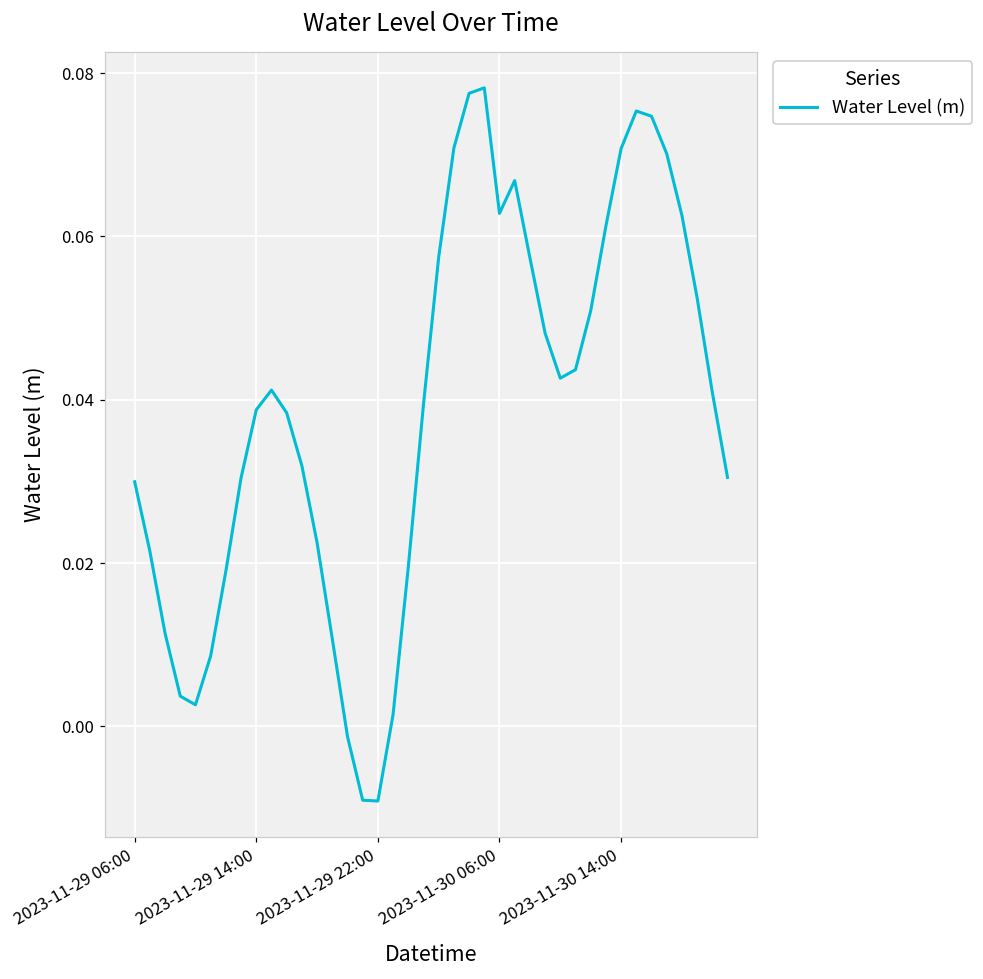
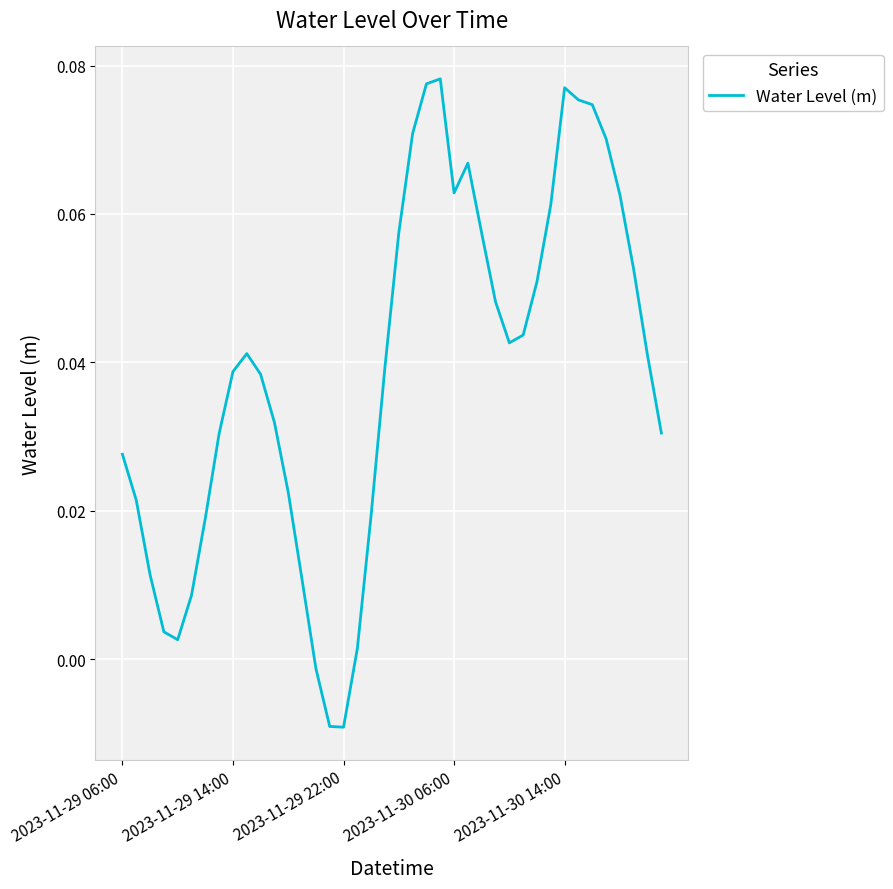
2023-11-29 06:00: 0.030 -> 0.028
2023-11-30 14:00: 0.071 -> 0.077
